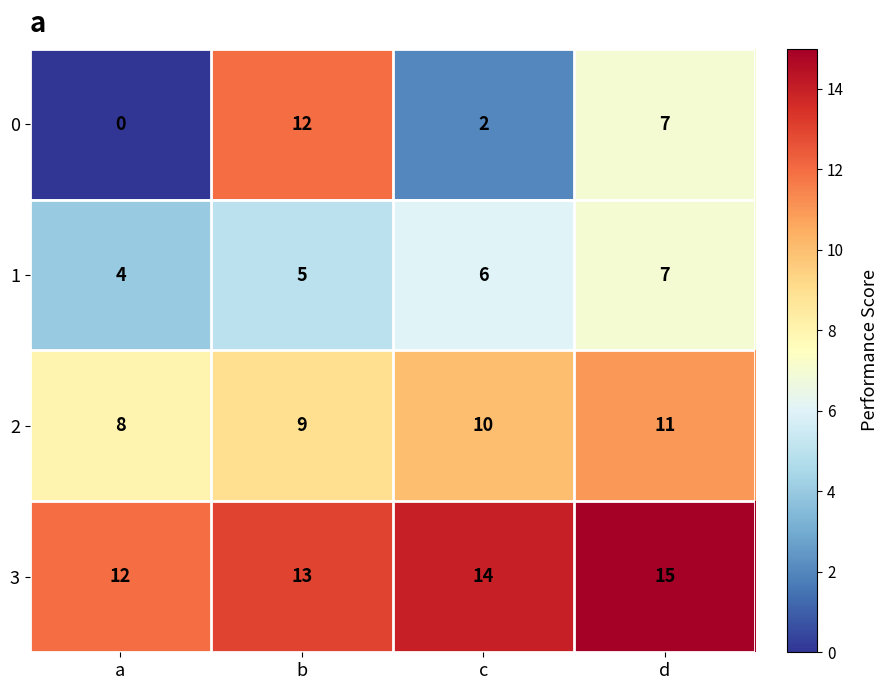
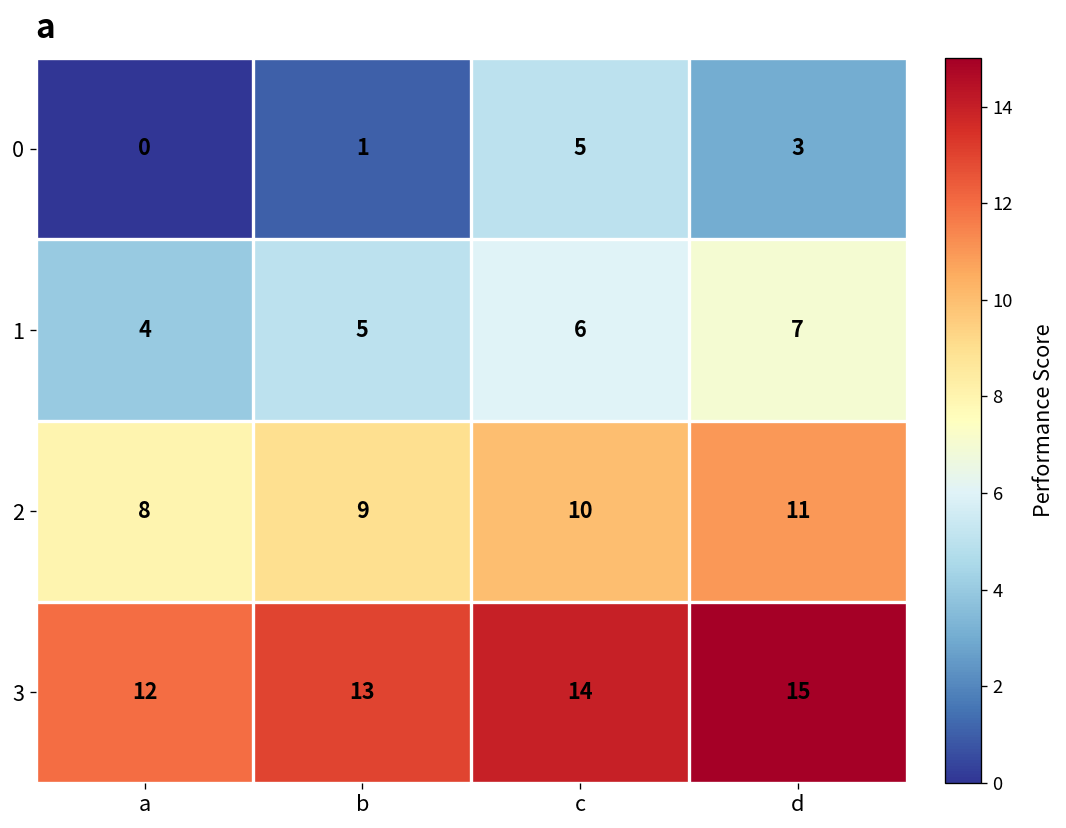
0, b: 12 -> 1
0, c: 2 -> 5
0, d: 7 -> 3
